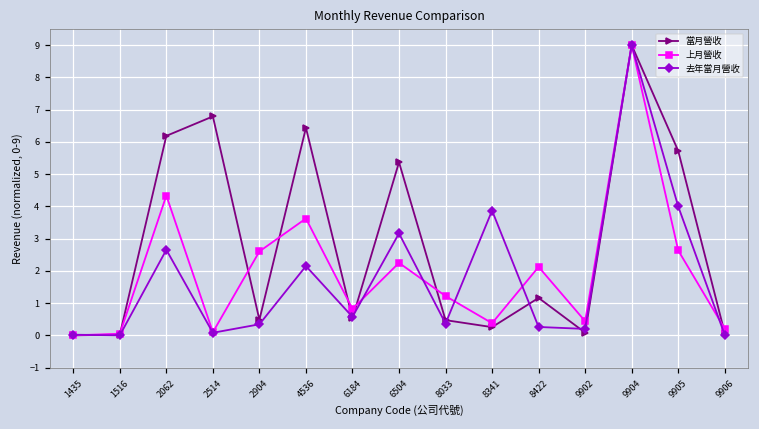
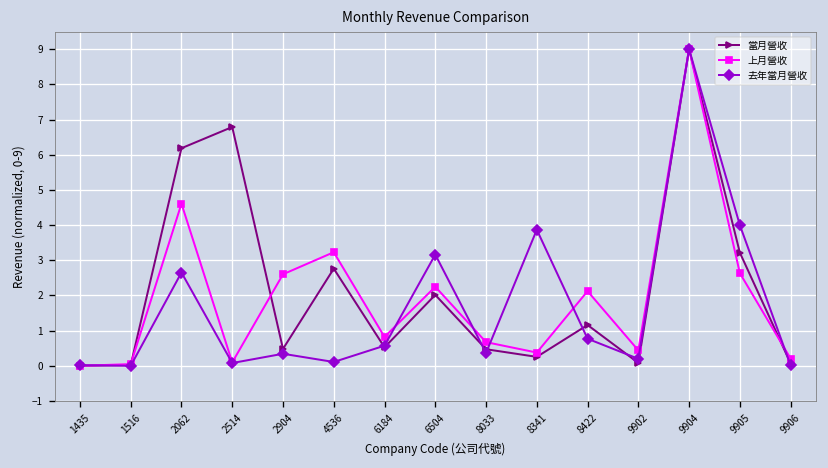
上月營收, 2062: 4.3 -> 4.6
當月營收, 4536: 6.4 -> 2.8
上月營收, 4536: 3.6 -> 3.2
去年當月營收, 4536: 2.1 -> 0.1
當月營收, 6504: 5.4 -> 2.0
上月營收, 8033: 1.2 -> 0.7
去年當月營收, 8422: 0.3 -> 0.8
當月營收, 9905: 5.7 -> 3.2
